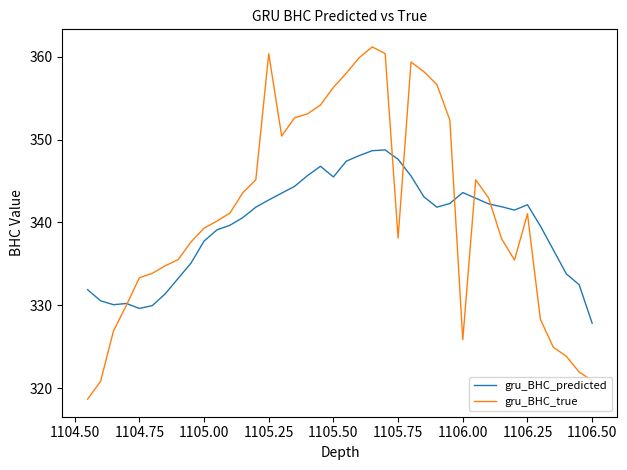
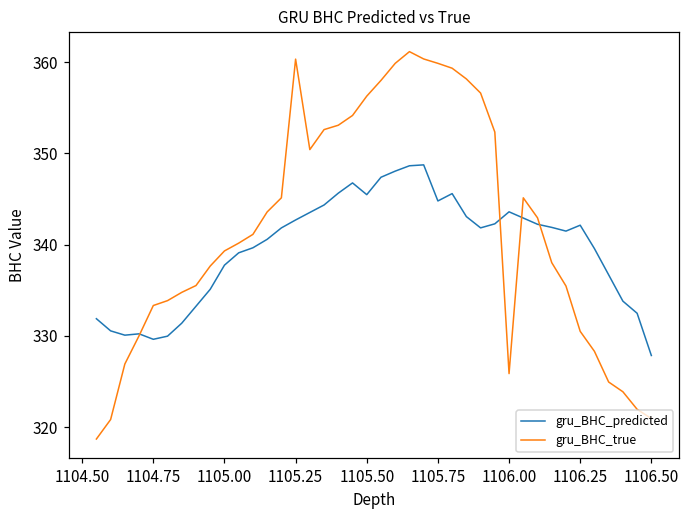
gru_BHC_predicted, 1105.75: 348 -> 345
gru_BHC_true, 1105.75: 338 -> 360
gru_BHC_true, 1106.25: 341 -> 331
